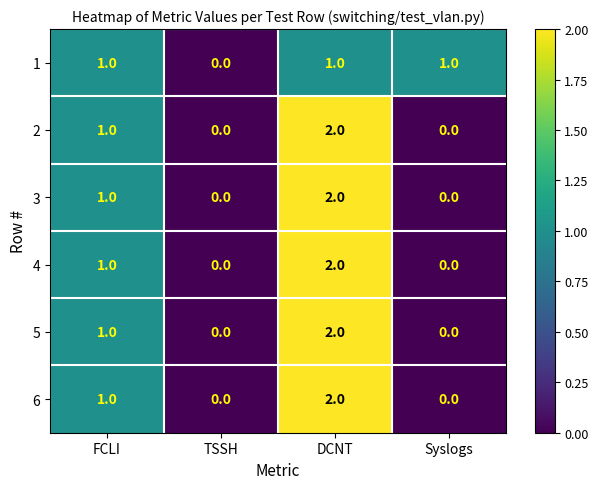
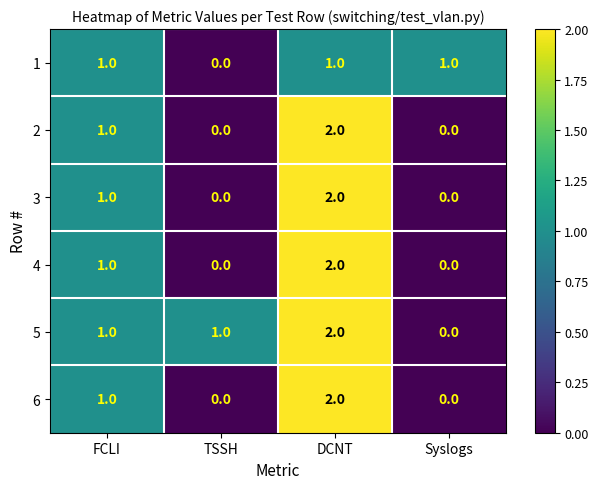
5, TSSH: 0.0 -> 1.0
